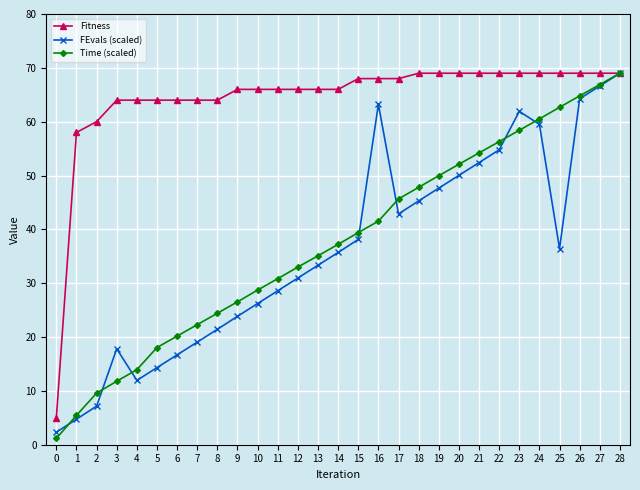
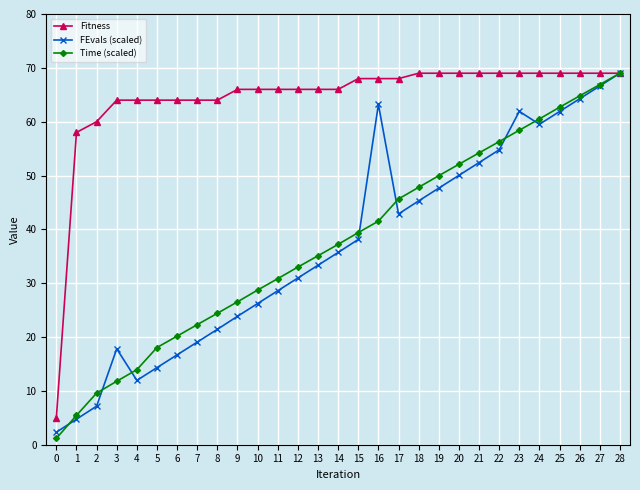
FEvals (scaled), 25: 36 -> 62
